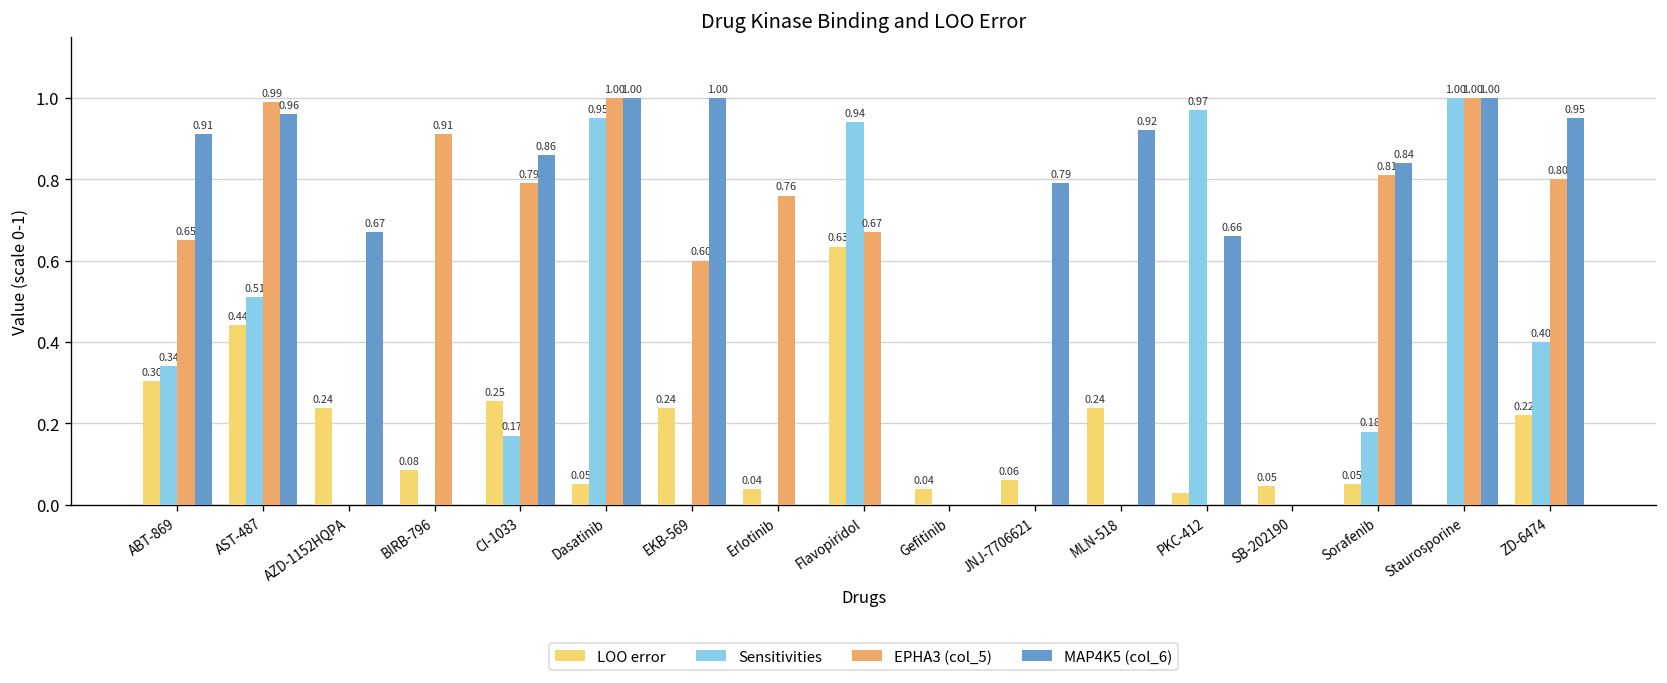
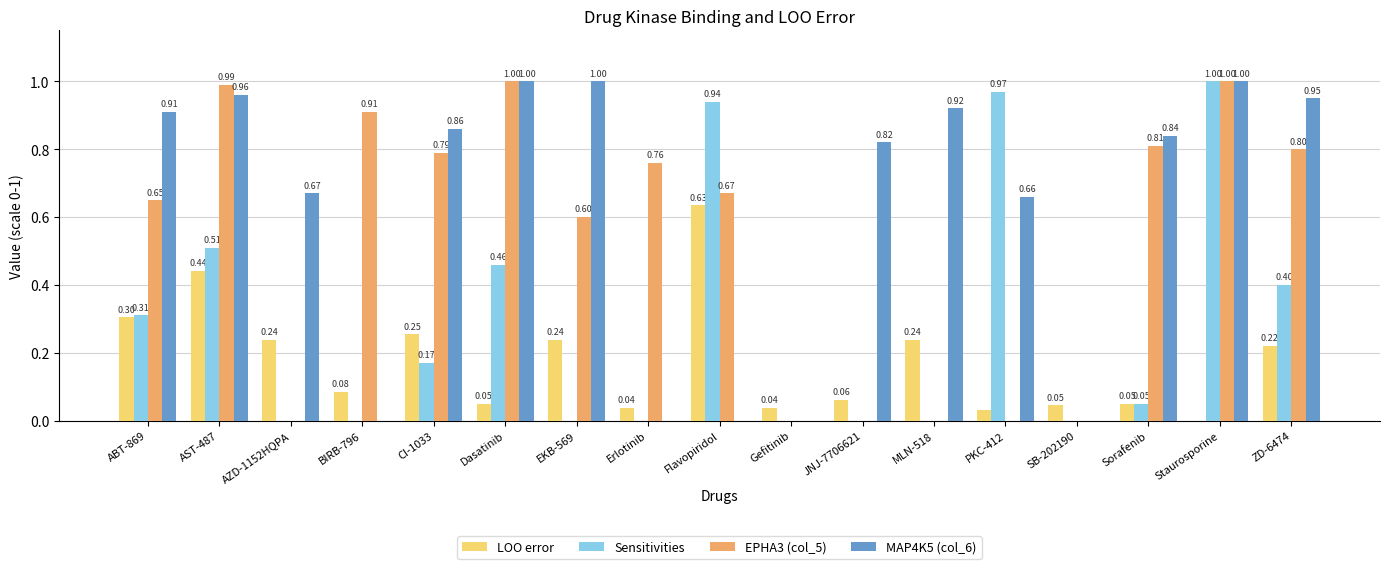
Sensitivities, ABT-869: 0.34 -> 0.31
Sensitivities, Dasatinib: 0.95 -> 0.46
MAP4K5 (col_6), JNJ-7706621: 0.79 -> 0.82
Sensitivities, Sorafenib: 0.18 -> 0.05
